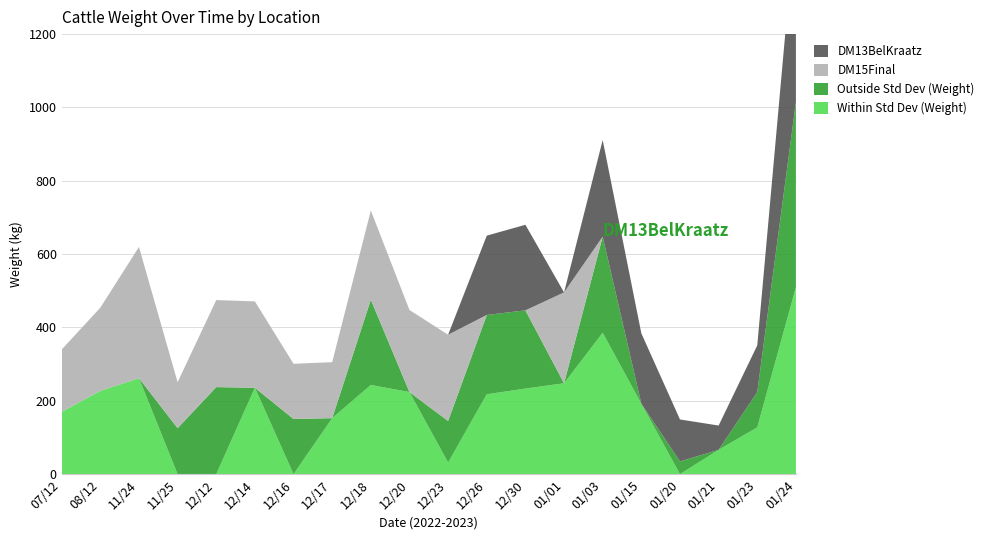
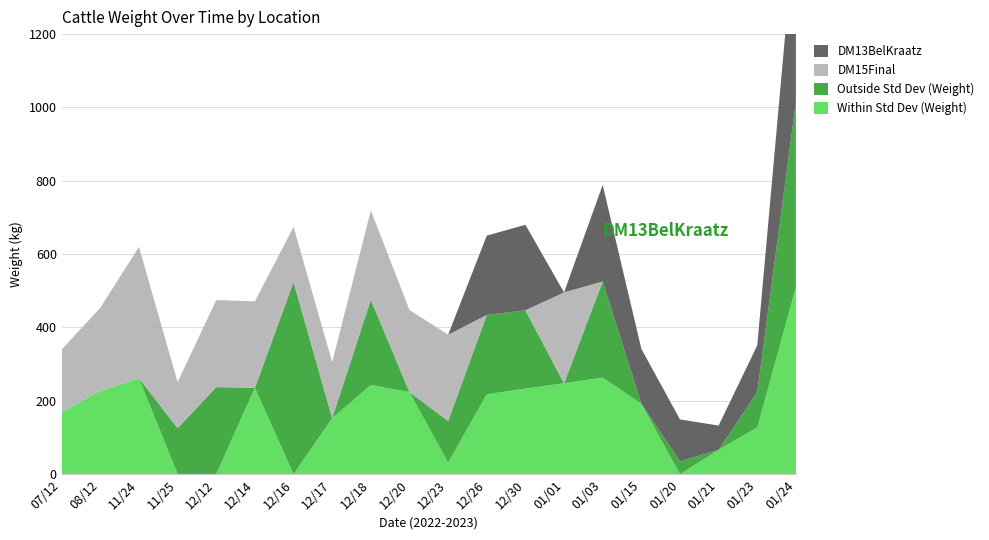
Outside Std Dev (Weight), 12/16: 150 -> 520
Within Std Dev (Weight), 01/03: 390 -> 260
DM13BelKraatz, 01/15: 190 -> 150
